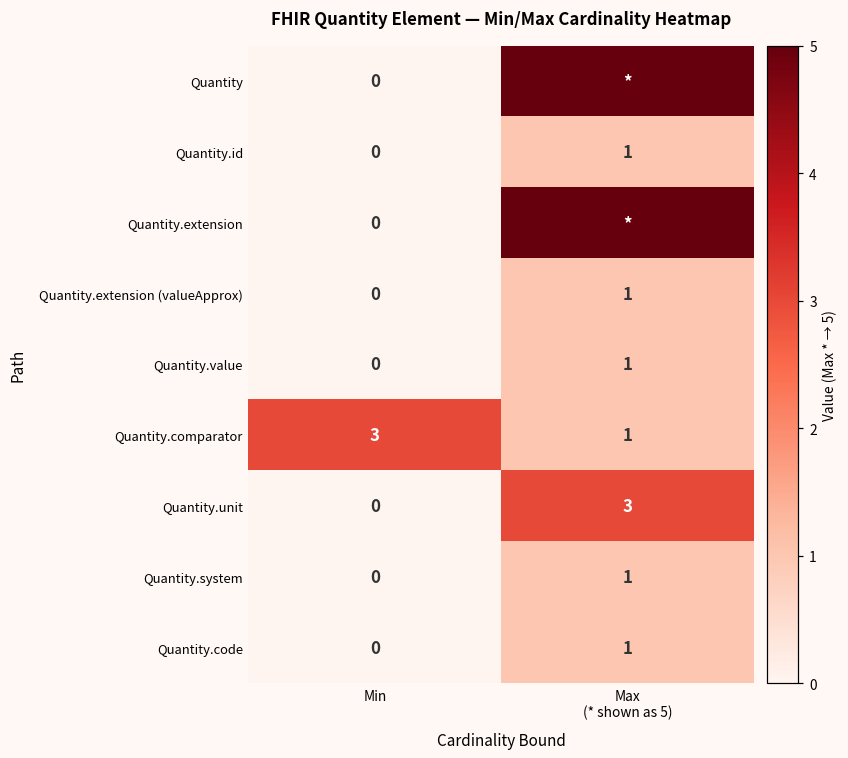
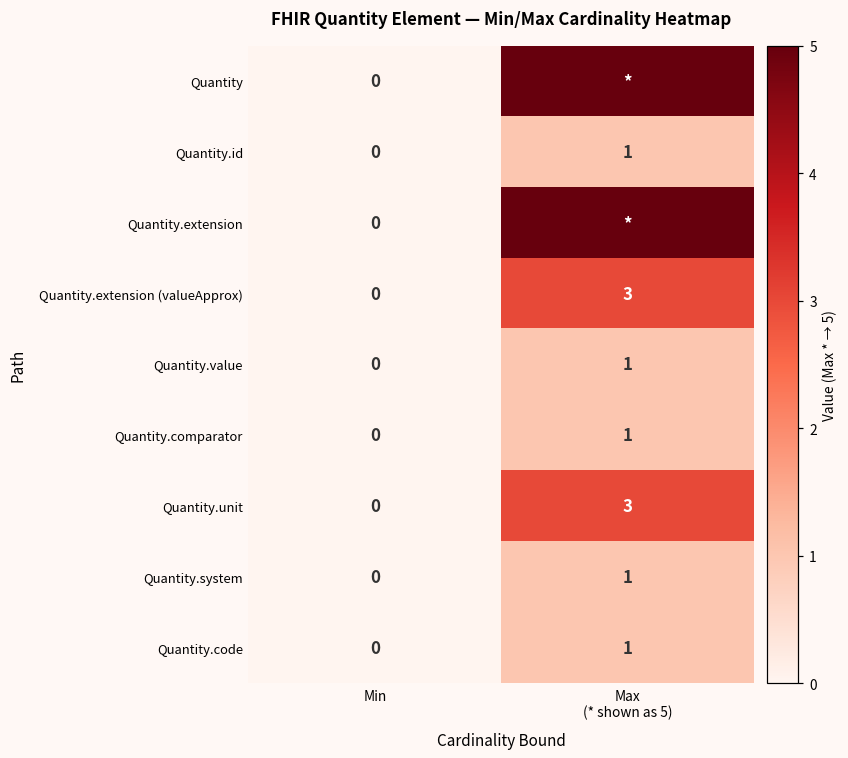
Quantity.extension (valueApprox), Max (* shown as 5): 1 -> 3
Quantity.comparator, Min: 3 -> 0
